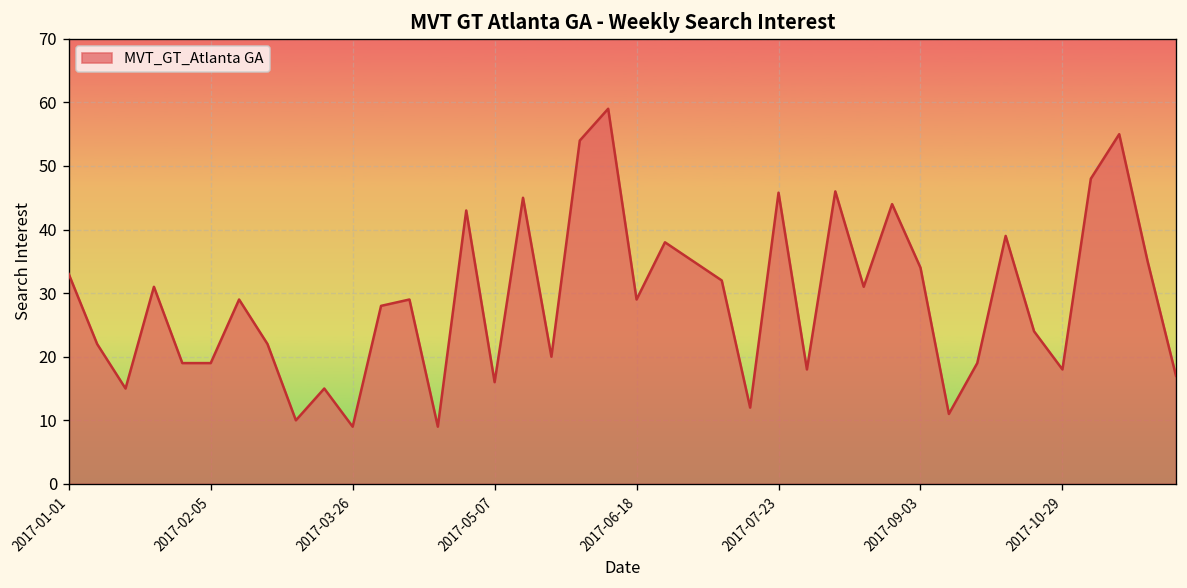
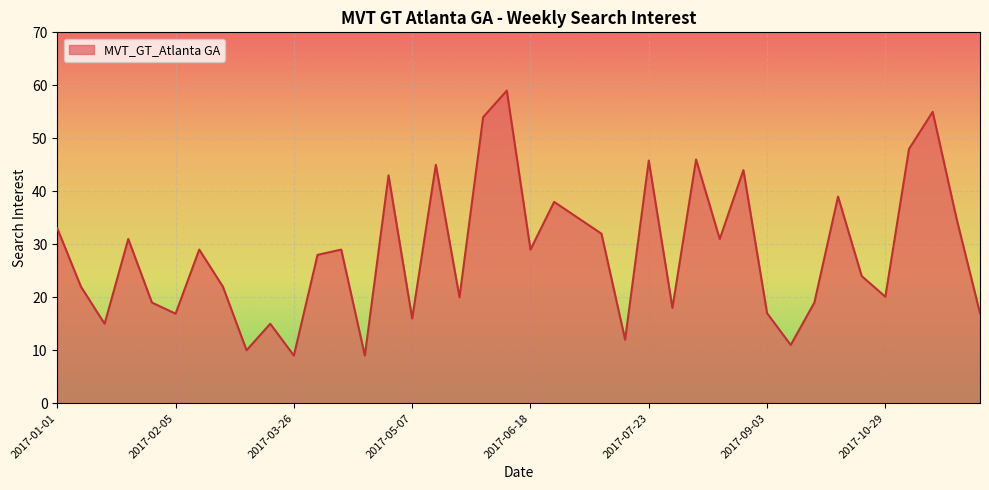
2017-02-05: 19 -> 17
2017-09-03: 34 -> 17
2017-10-29: 18 -> 20
